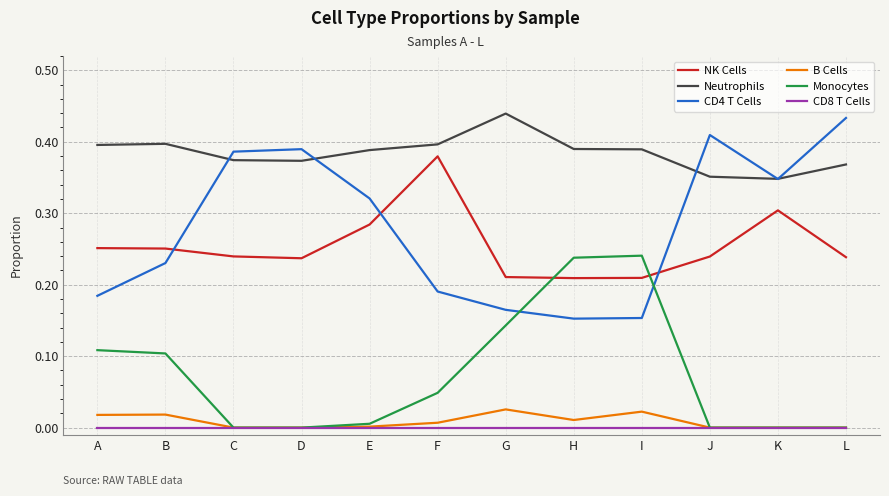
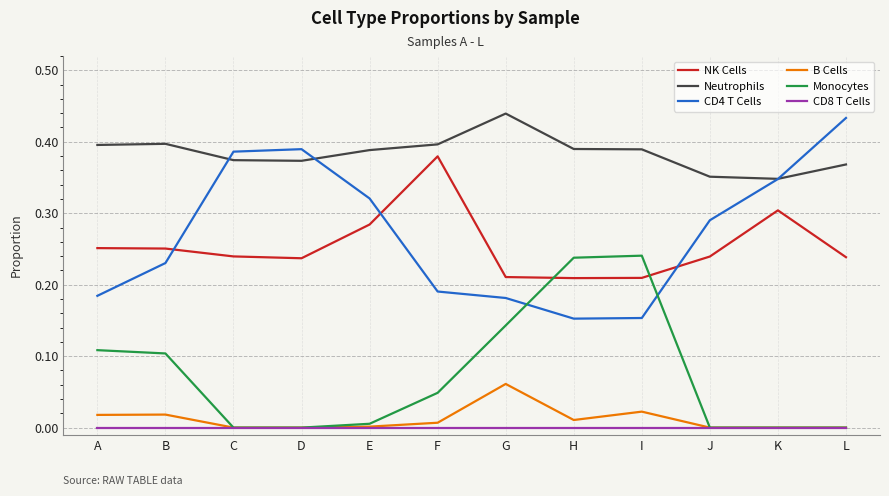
CD4 T Cells, G: 0.16 -> 0.18
B Cells, G: 0.03 -> 0.06
CD4 T Cells, J: 0.41 -> 0.29
